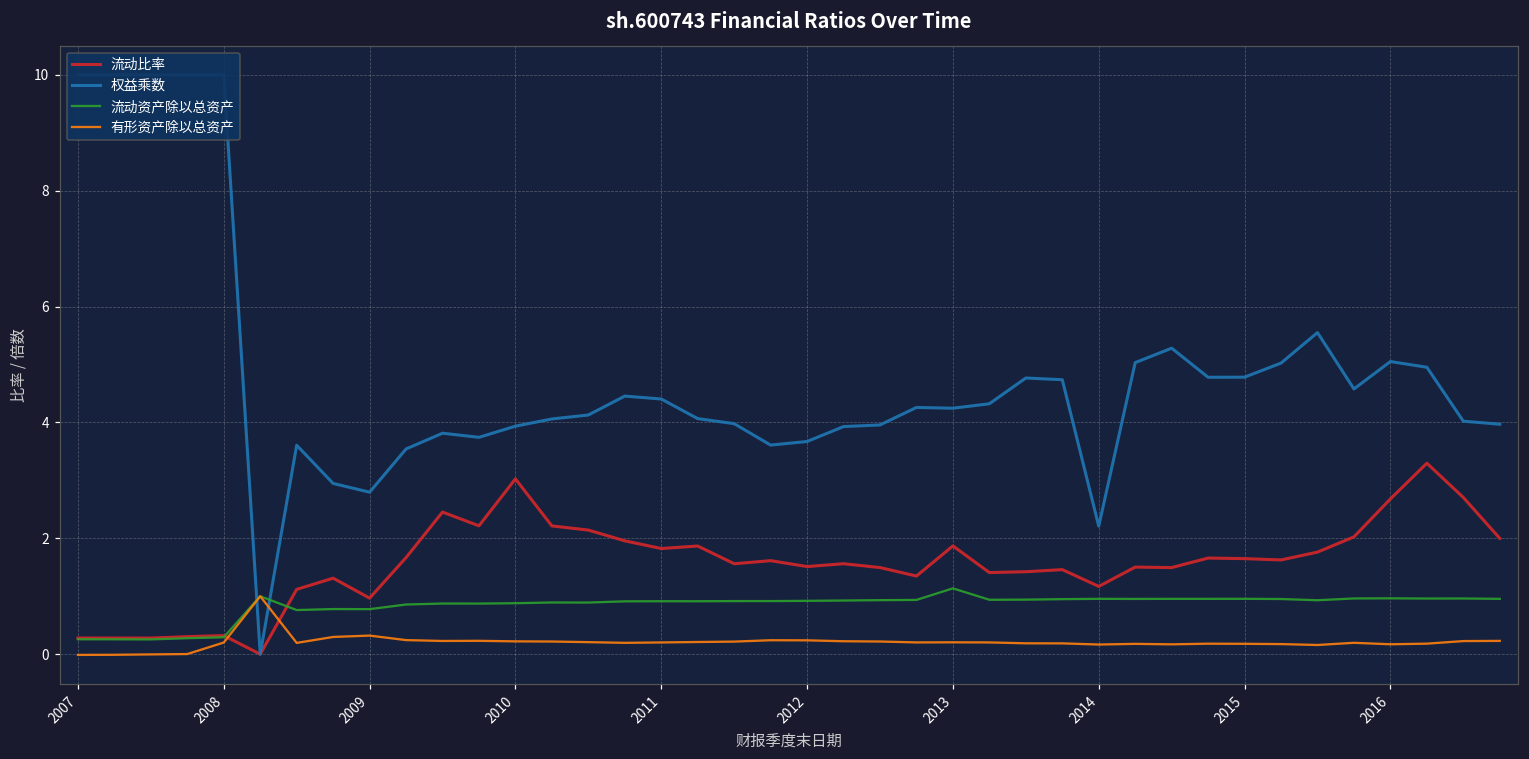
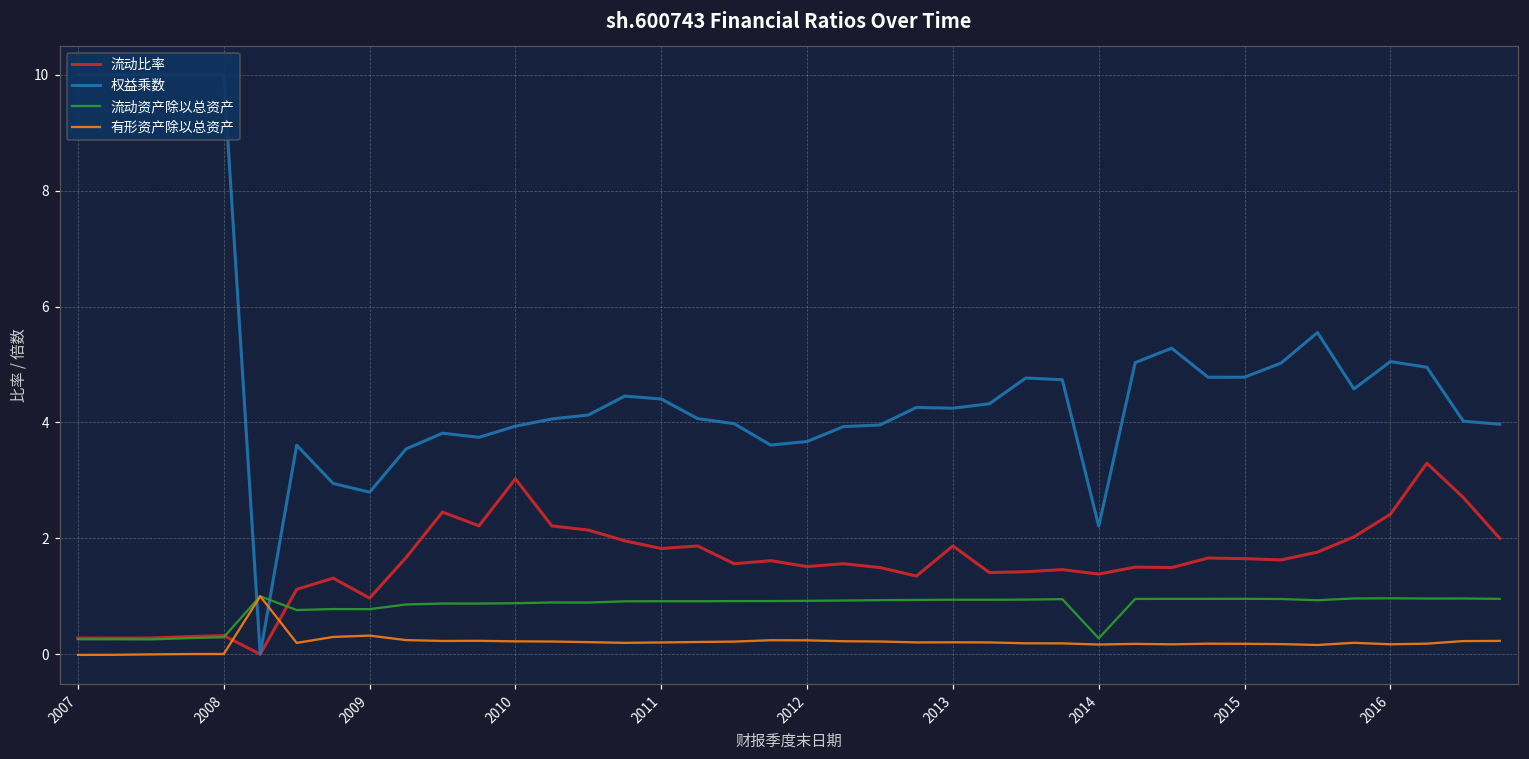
有形资产除以总资产, 2008: 0.2 -> 0.0
流动资产除以总资产, 2013: 1.1 -> 0.9
流动比率, 2014: 1.2 -> 1.4
流动资产除以总资产, 2014: 1.0 -> 0.3
流动比率, 2016: 2.7 -> 2.4
